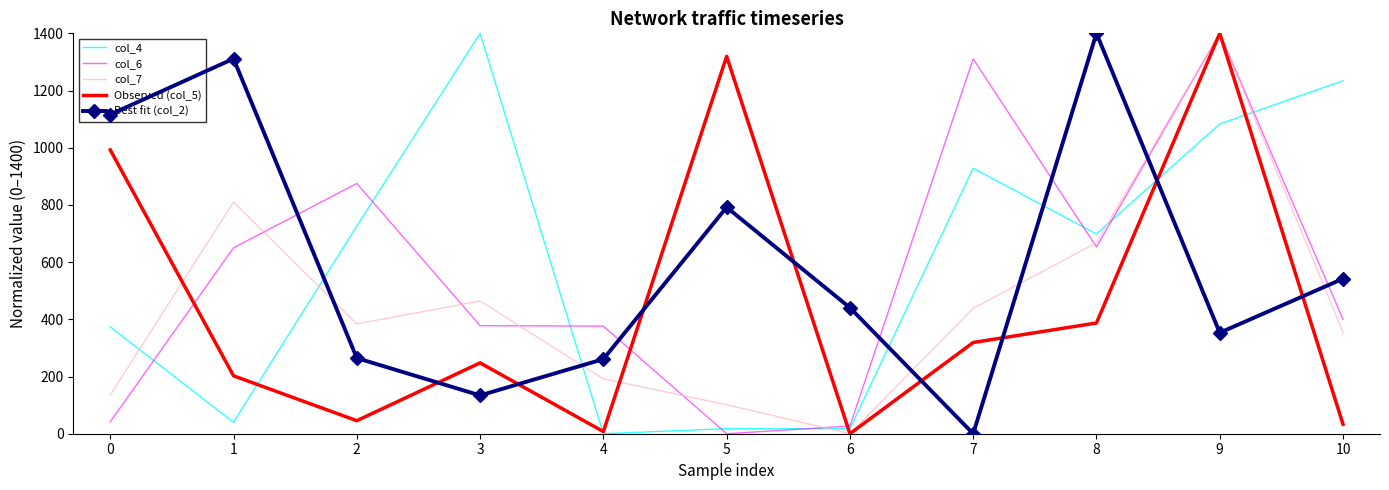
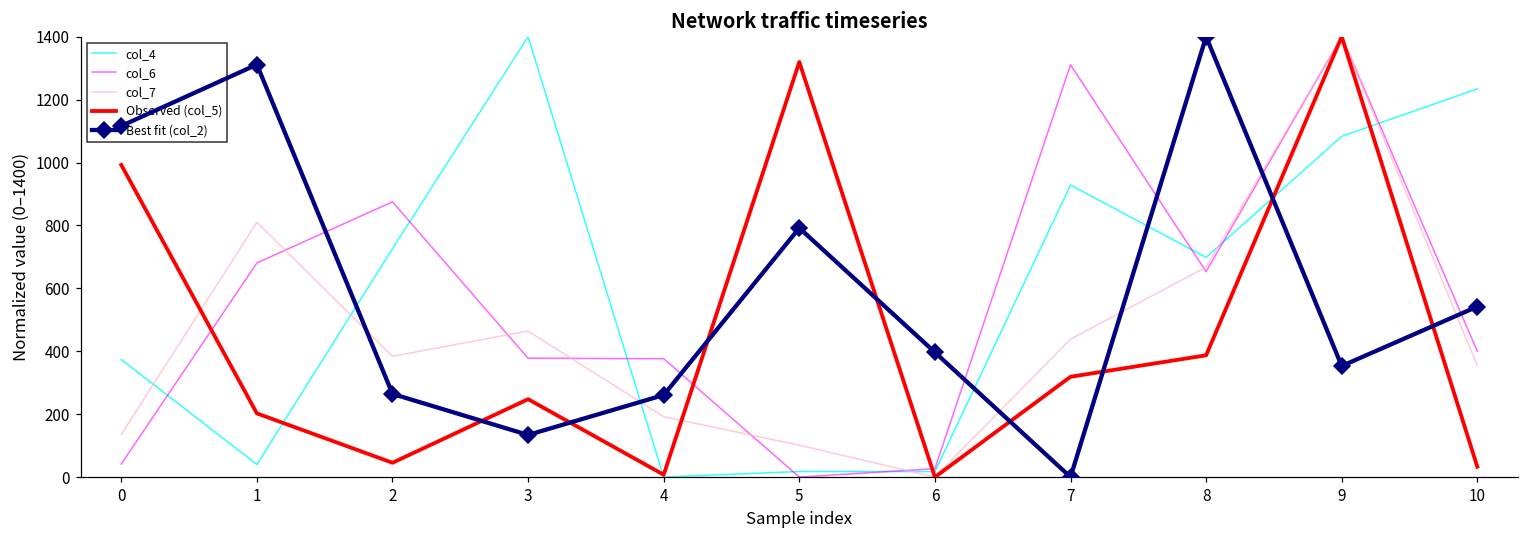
col_6, 1: 650 -> 680
Best fit (col_2), 6: 440 -> 400
